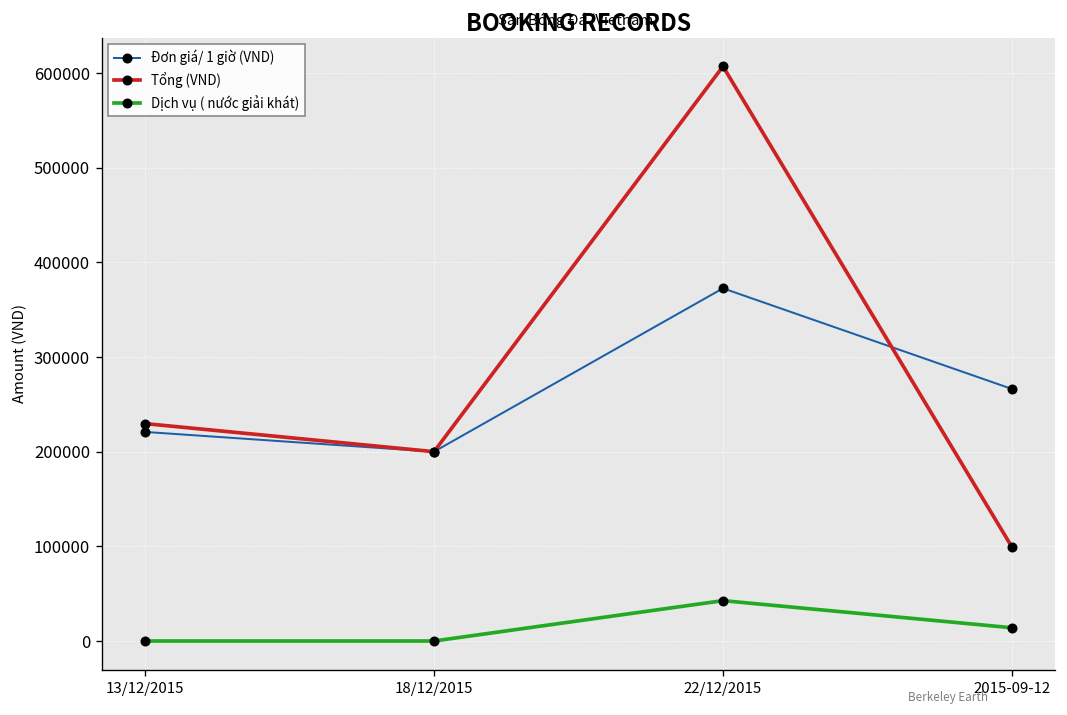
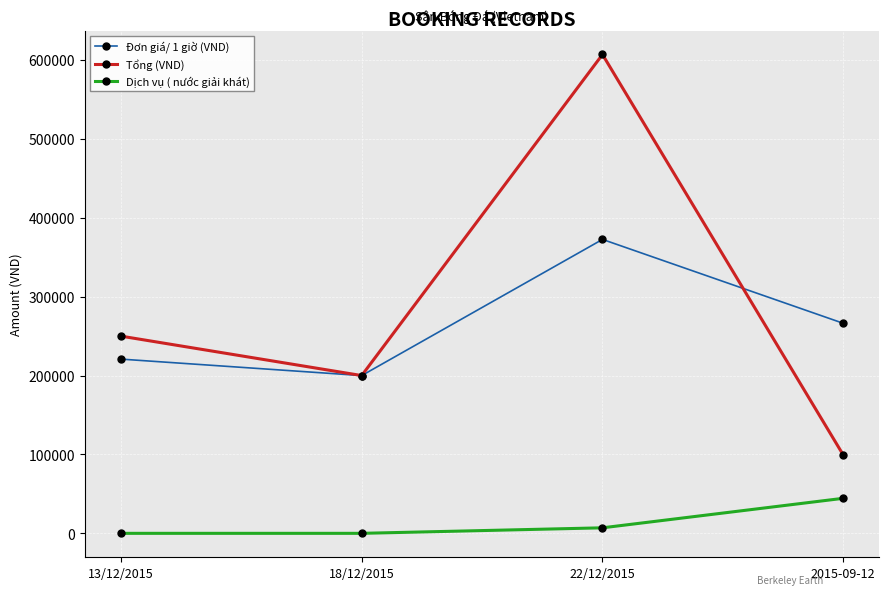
Tổng (VND), 13/12/2015: 230000 -> 250000
Dịch vụ ( nước giải khát), 22/12/2015: 40000 -> 10000
Dịch vụ ( nước giải khát), 2015-09-12: 10000 -> 40000
